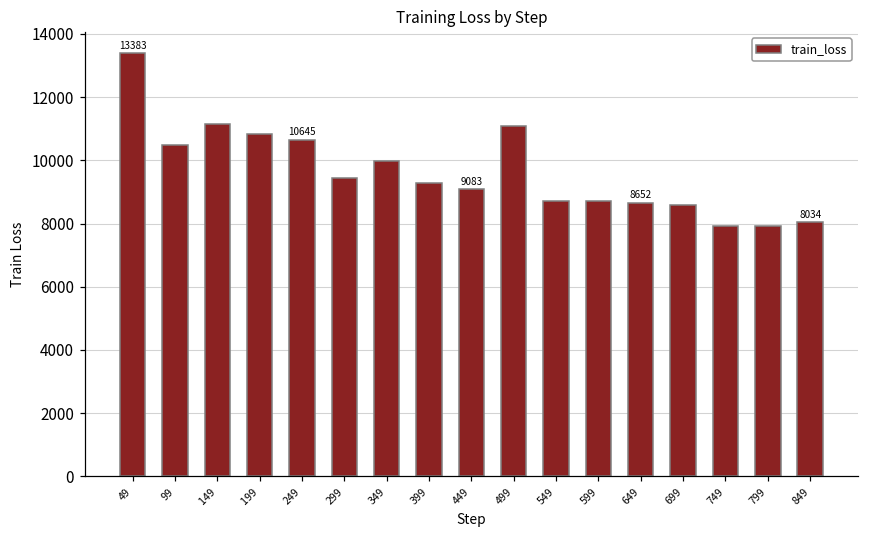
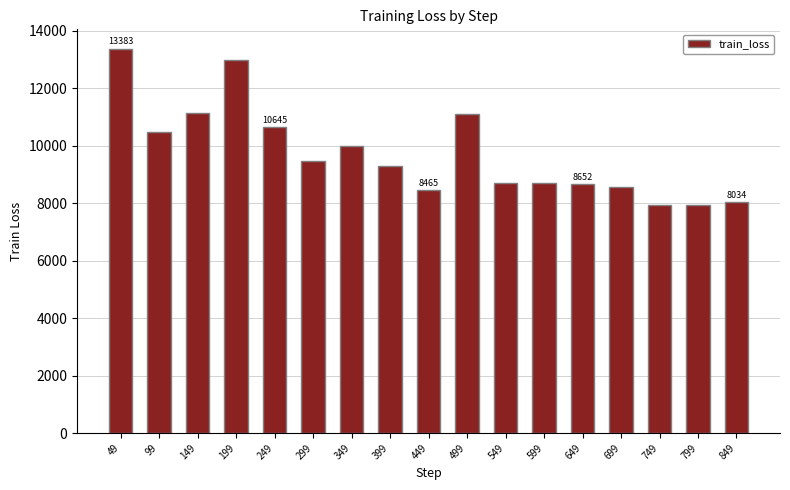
199: 10800 -> 13000
449: 9083 -> 8465
